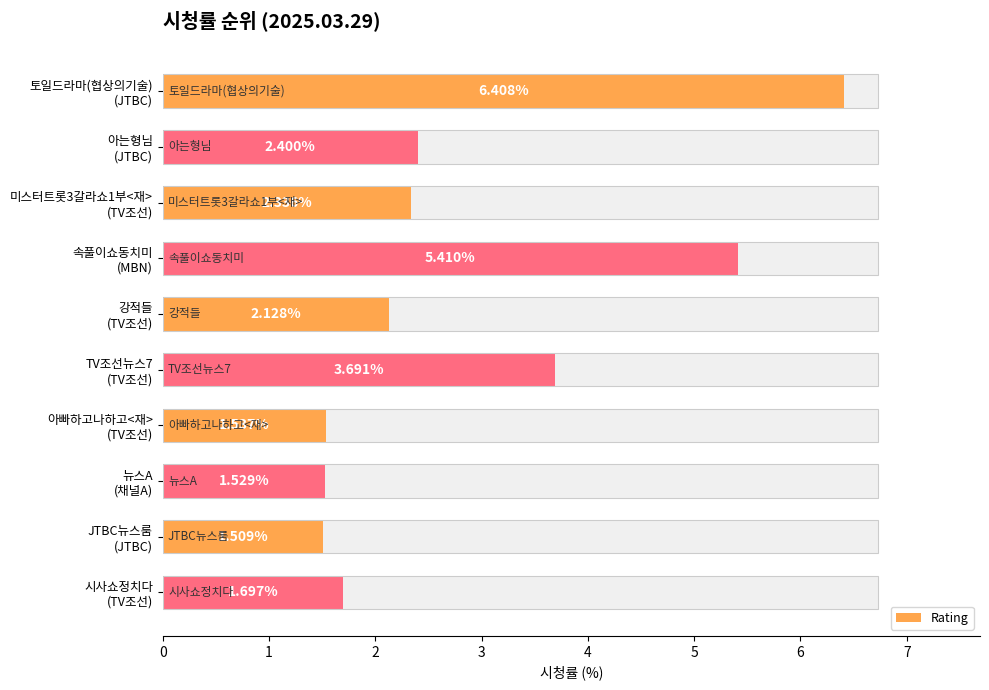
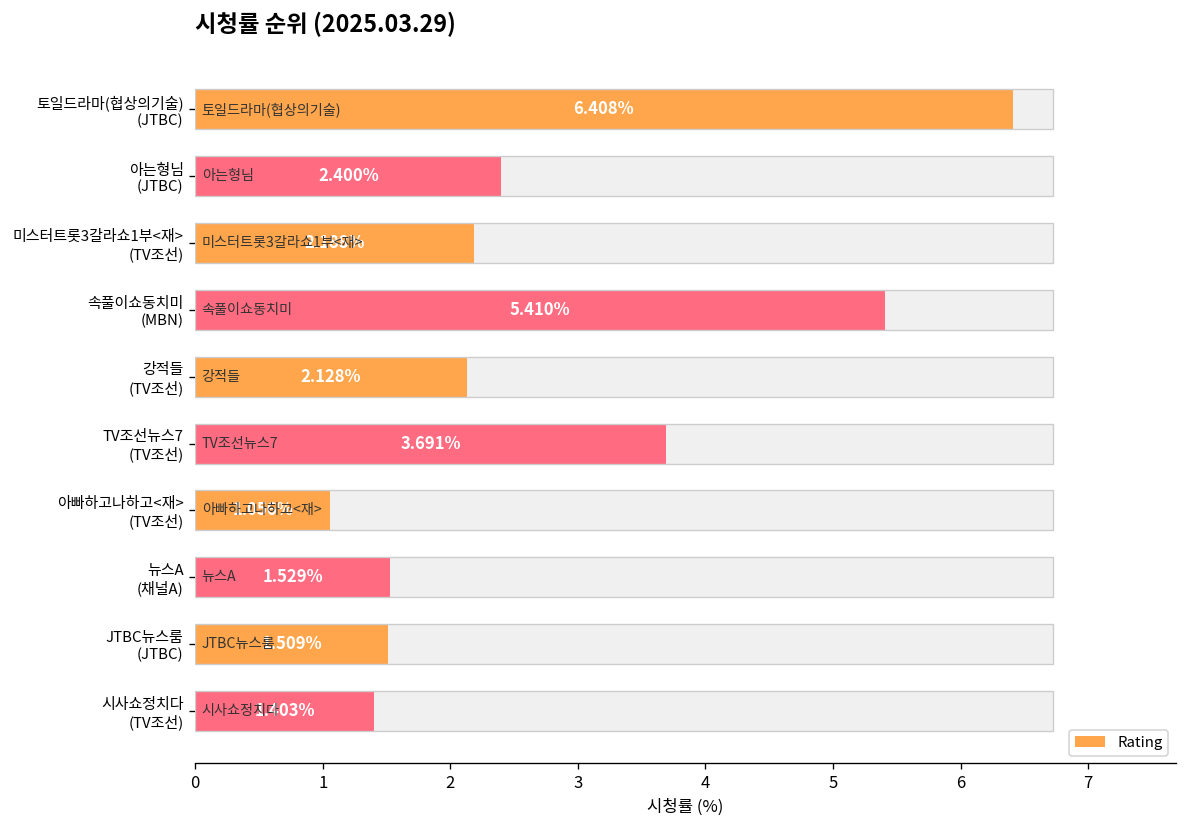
Rating, 미스터트롯3갈라쇼1부<재> (TV조선): 2.336% -> 2.188%
Rating, 아빠하고나하고<재> (TV조선): 1.537% -> 1.056%
Rating, 시사쇼정치다 (TV조선): 1.697% -> 1.403%
